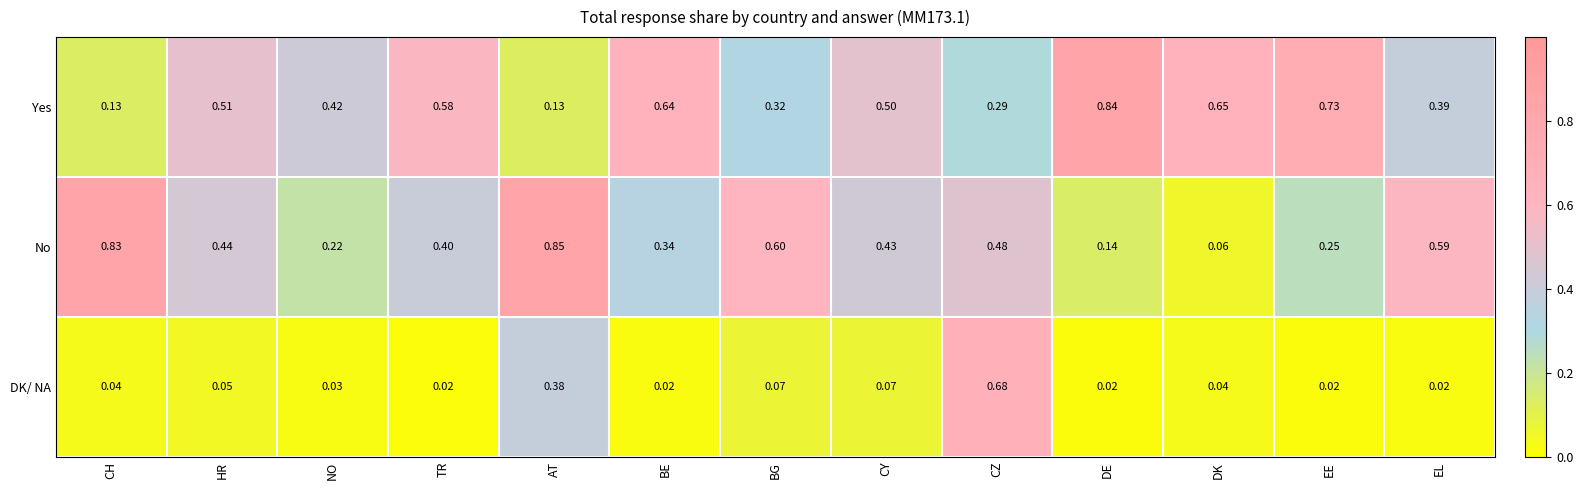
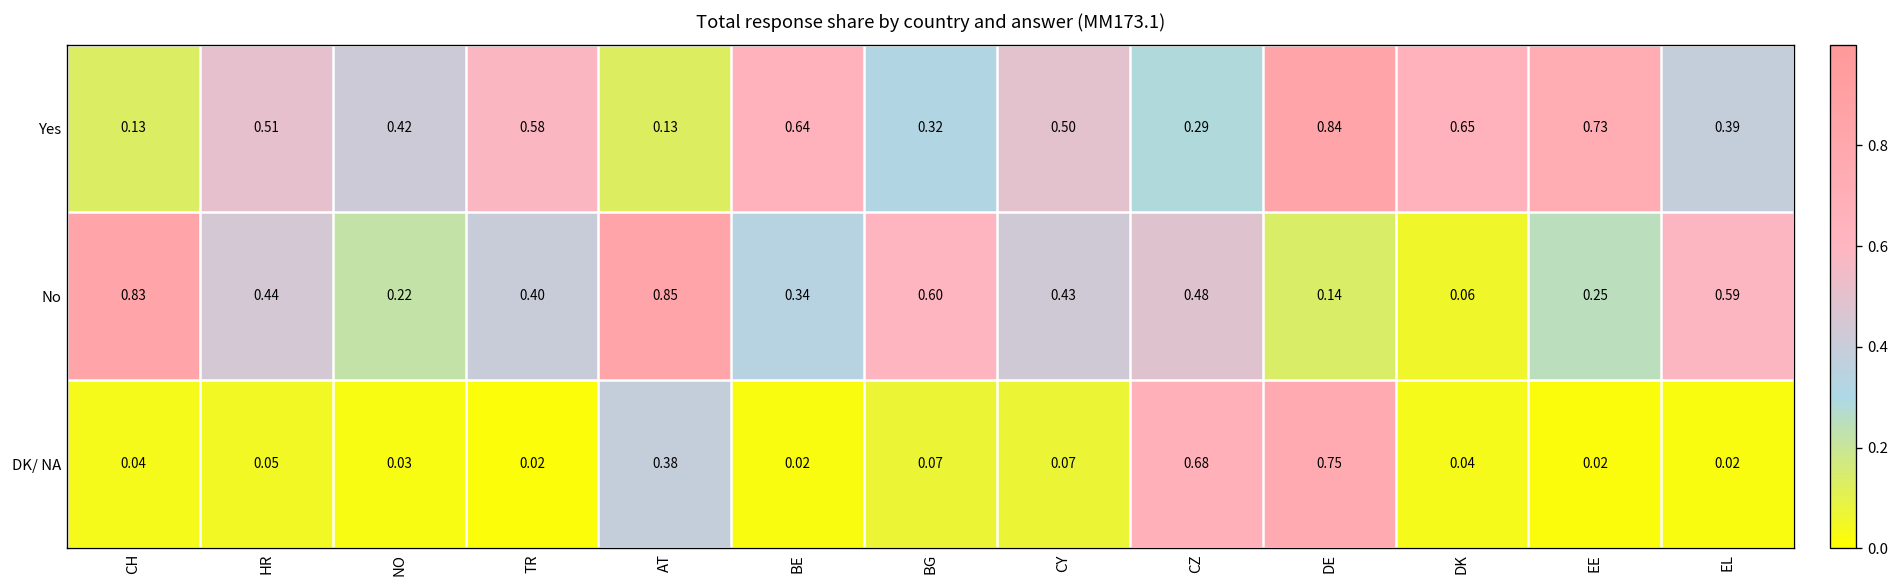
DK/ NA, DE: 0.02 -> 0.75
